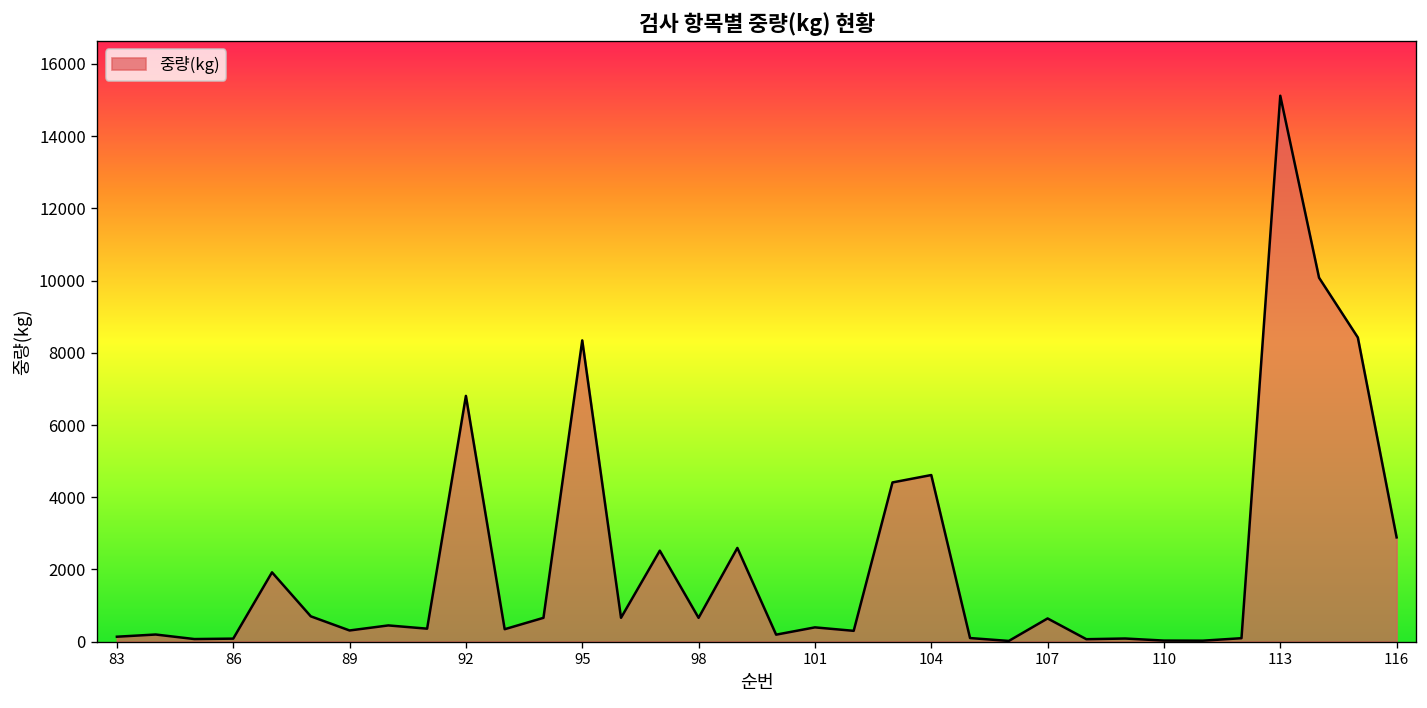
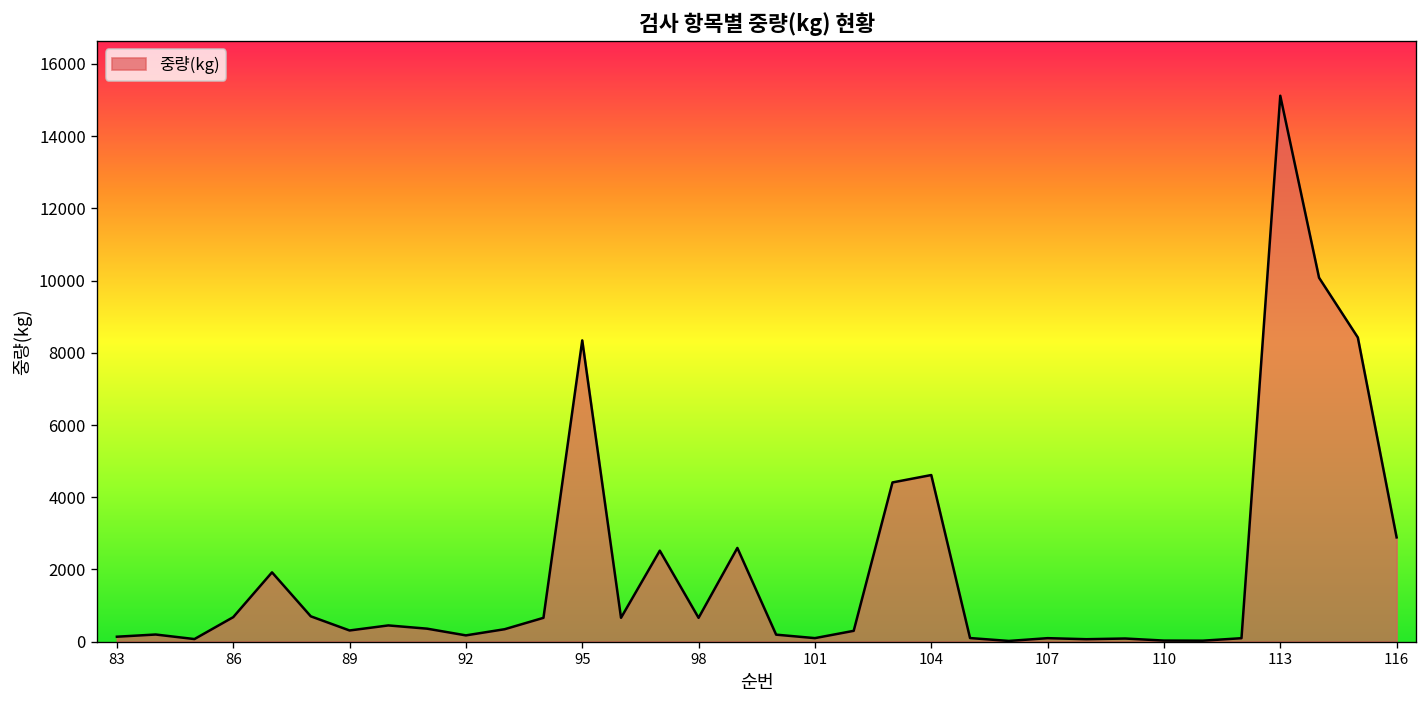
86: 100 -> 700
92: 6800 -> 200
101: 400 -> 100
107: 600 -> 100
